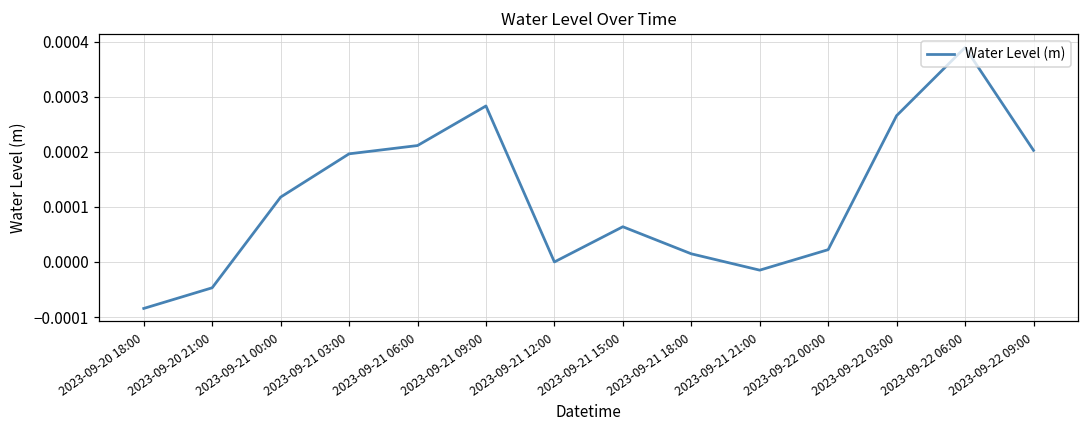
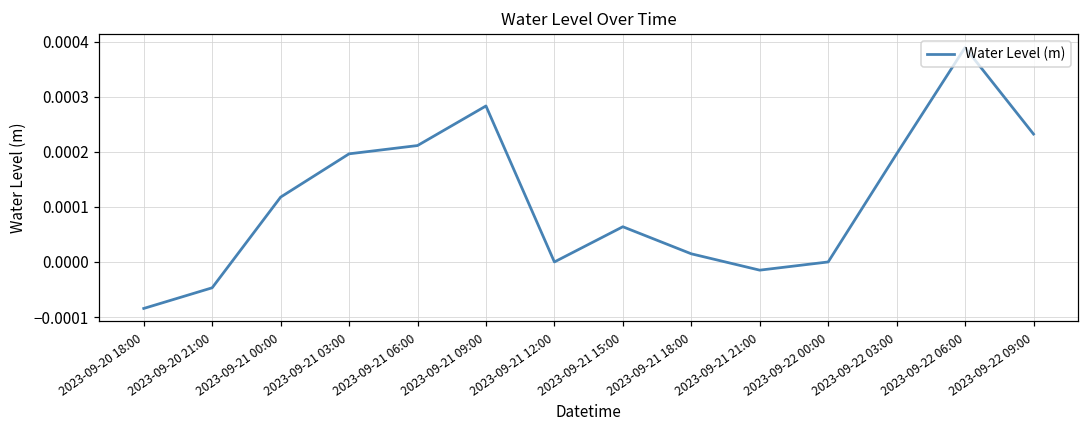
2023-09-22 00:00: 0.00002 -> 0.00000
2023-09-22 03:00: 0.00027 -> 0.00020
2023-09-22 09:00: 0.00020 -> 0.00023
